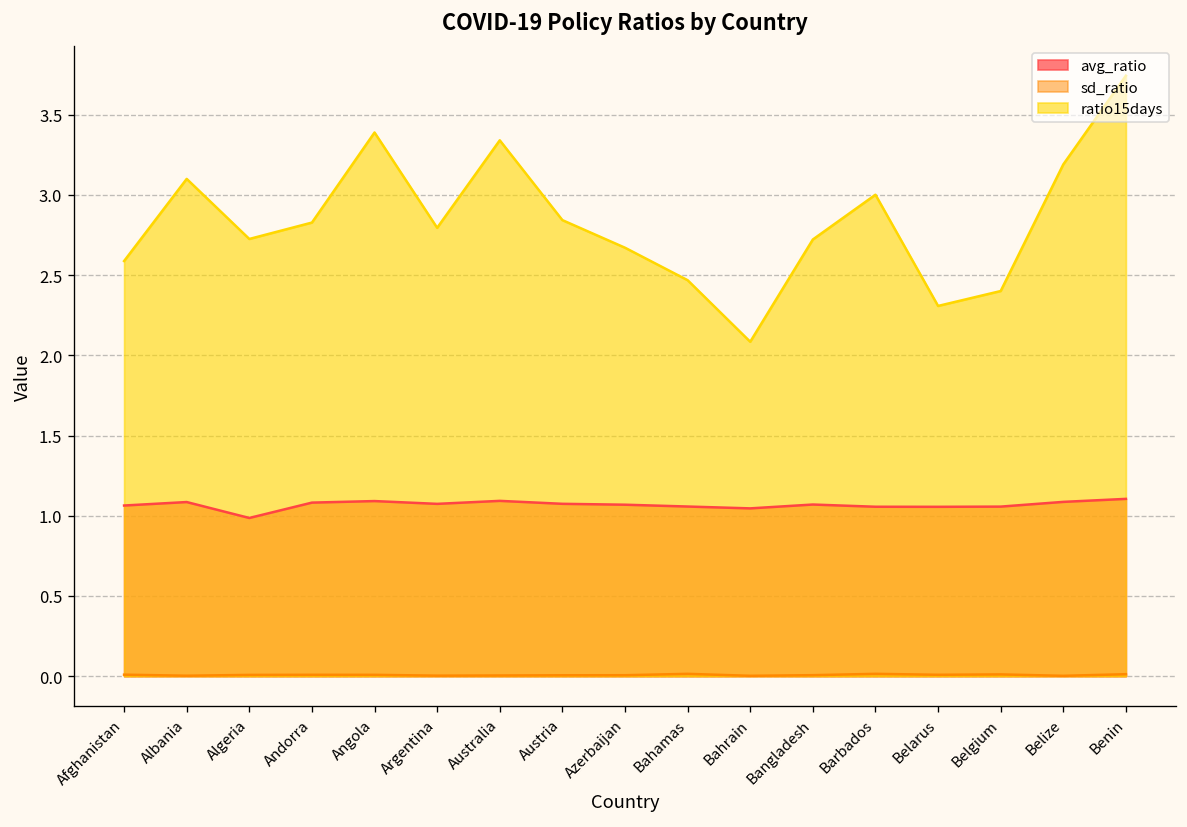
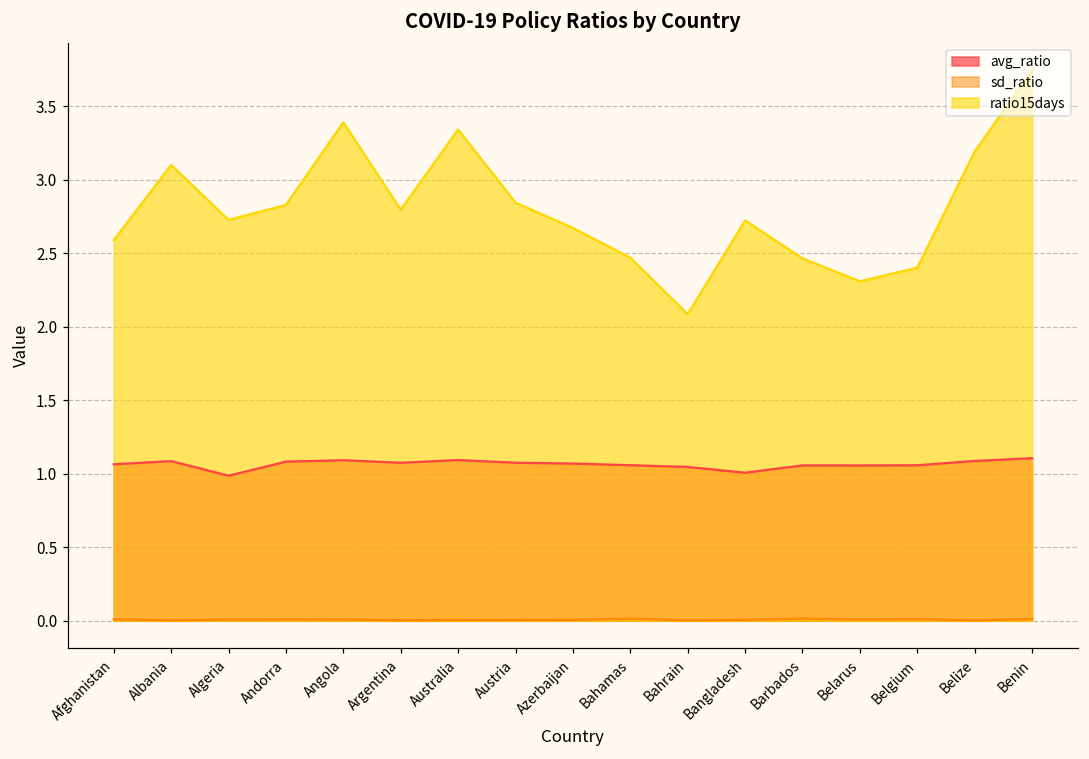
avg_ratio, Bangladesh: 1.07 -> 1.01
ratio15days, Barbados: 3.00 -> 2.46
